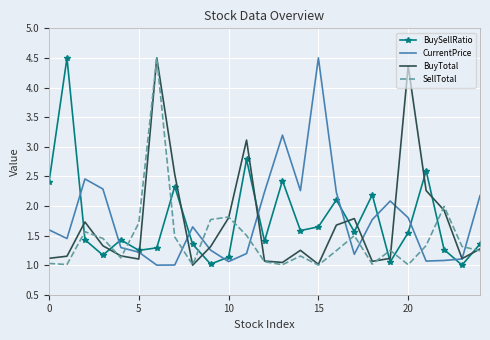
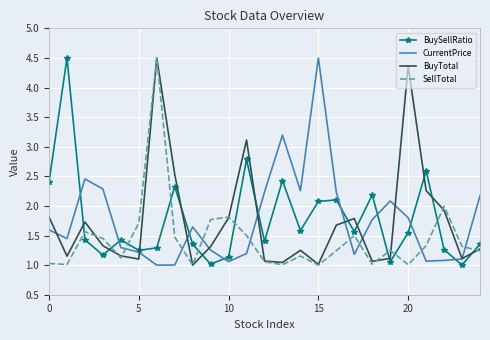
BuyTotal, 0: 1.1 -> 1.8
BuySellRatio, 15: 1.6 -> 2.1
